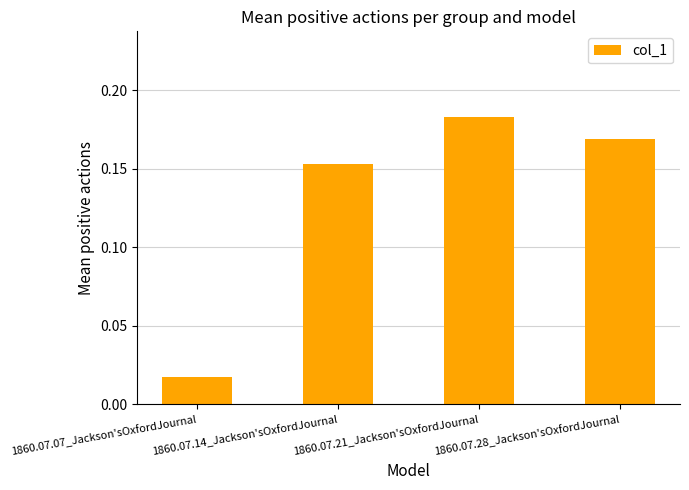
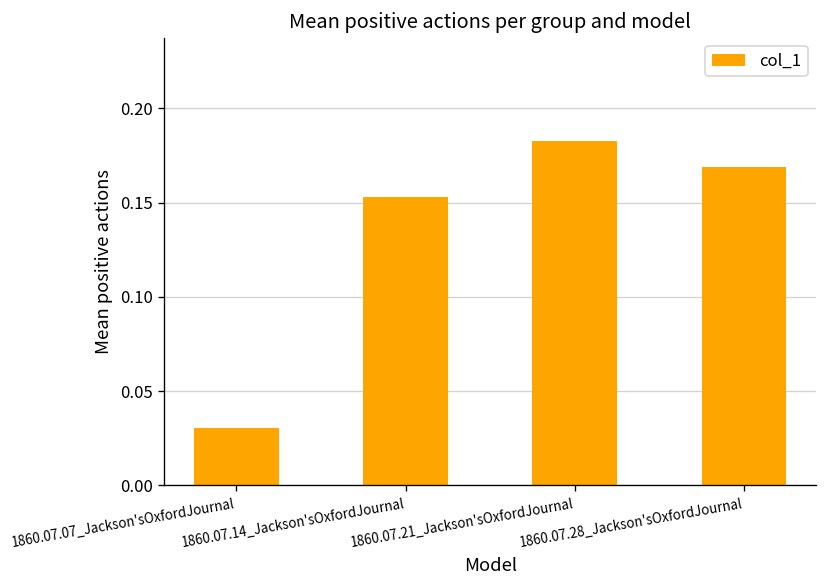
1860.07.07_Jackson'sOxfordJournal: 0.017 -> 0.030
